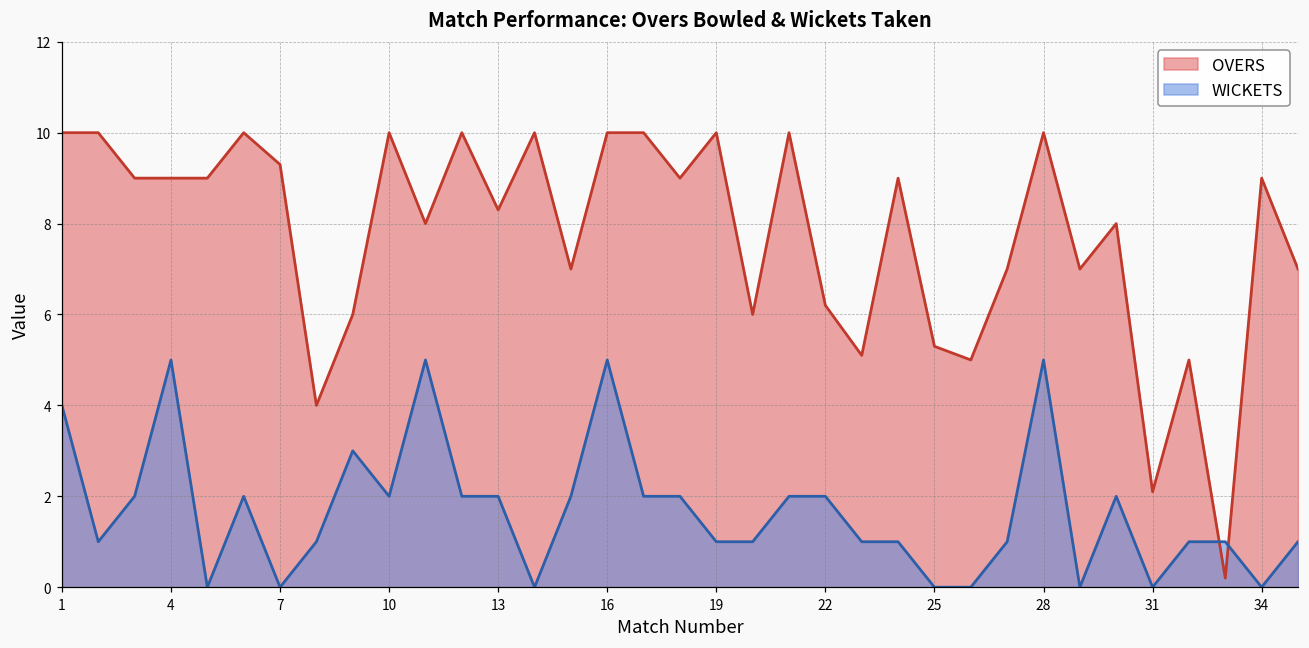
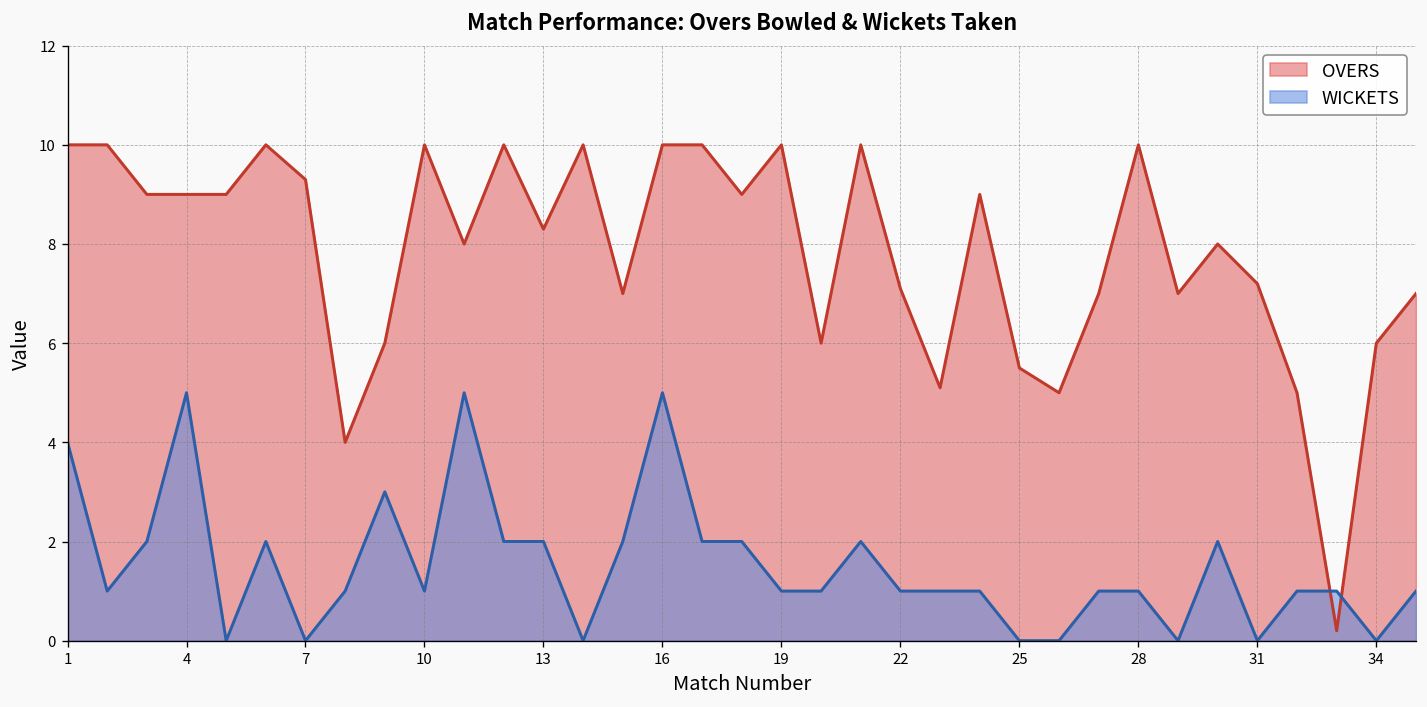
WICKETS, 10: 2 -> 1
OVERS, 22: 6.2 -> 7.1
WICKETS, 22: 2 -> 1
OVERS, 25: 5.3 -> 5.5
WICKETS, 28: 5 -> 1
OVERS, 31: 2.1 -> 7.2
OVERS, 34: 9 -> 6
